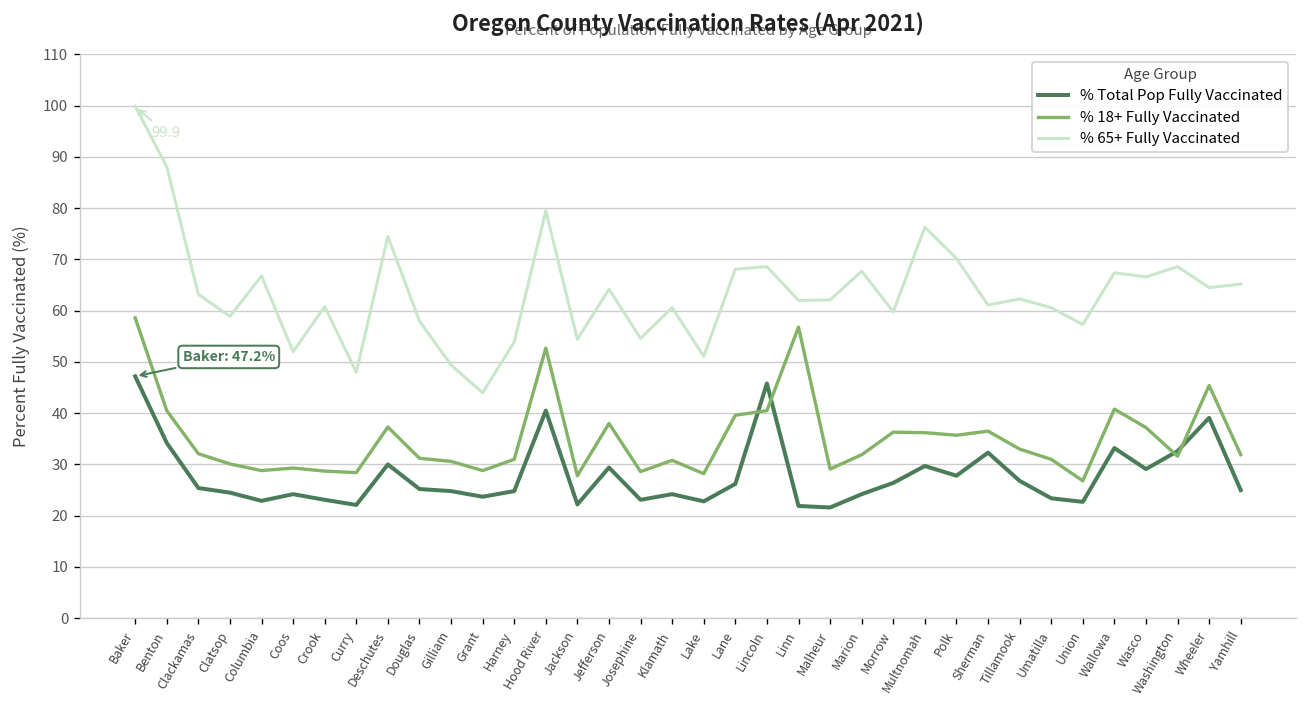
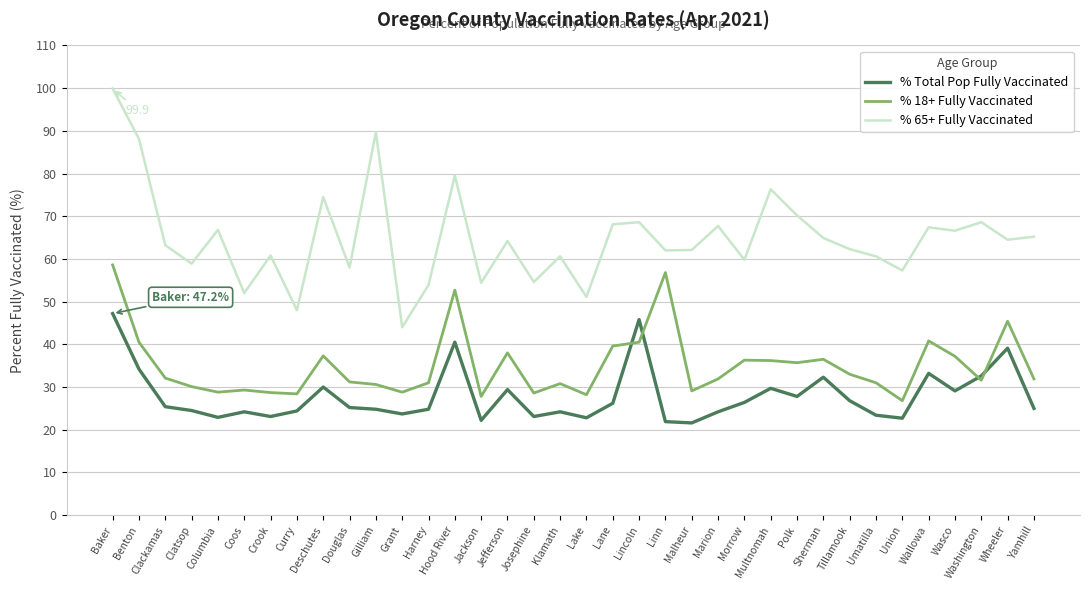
% Total Pop Fully Vaccinated, Curry: 22 -> 24
% 65+ Fully Vaccinated, Gilliam: 49 -> 90
% 65+ Fully Vaccinated, Sherman: 61 -> 65
